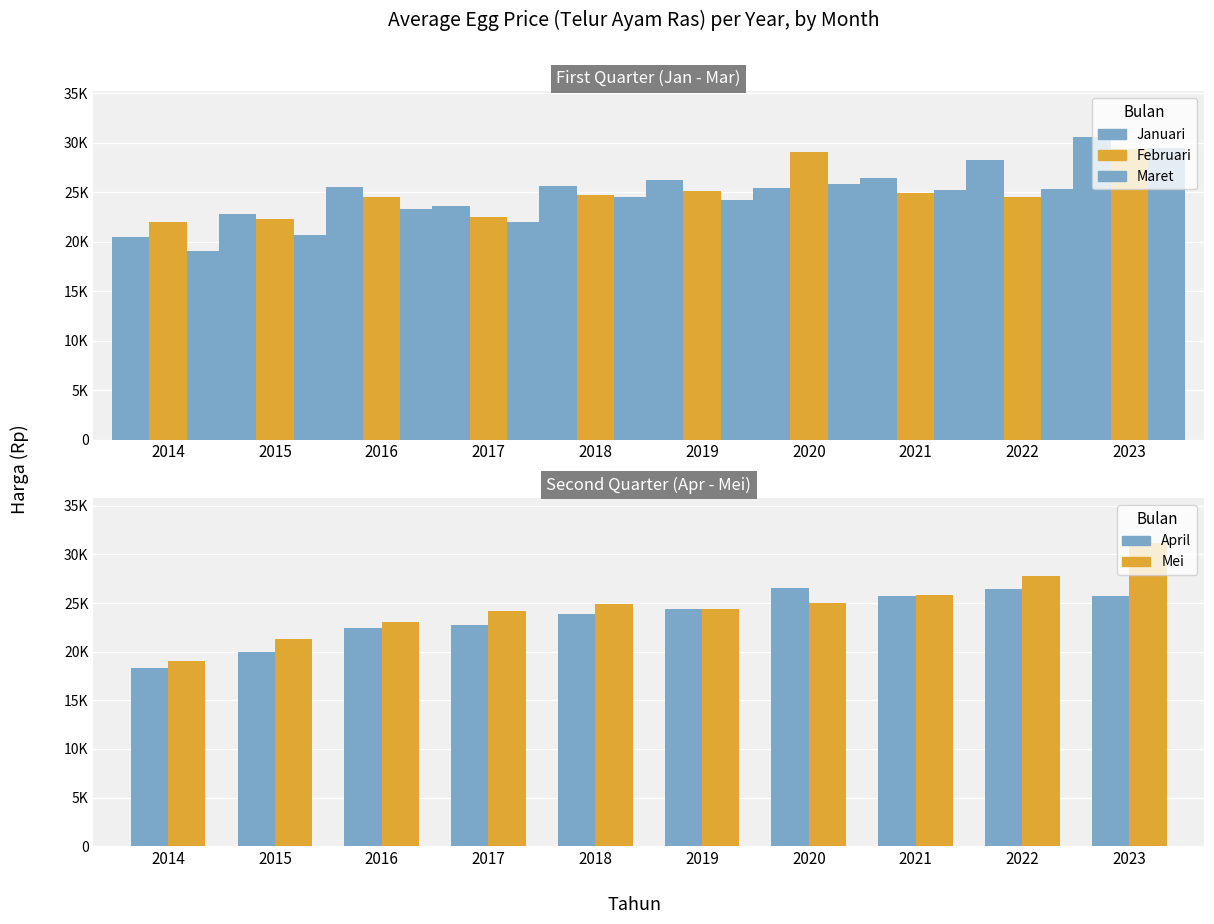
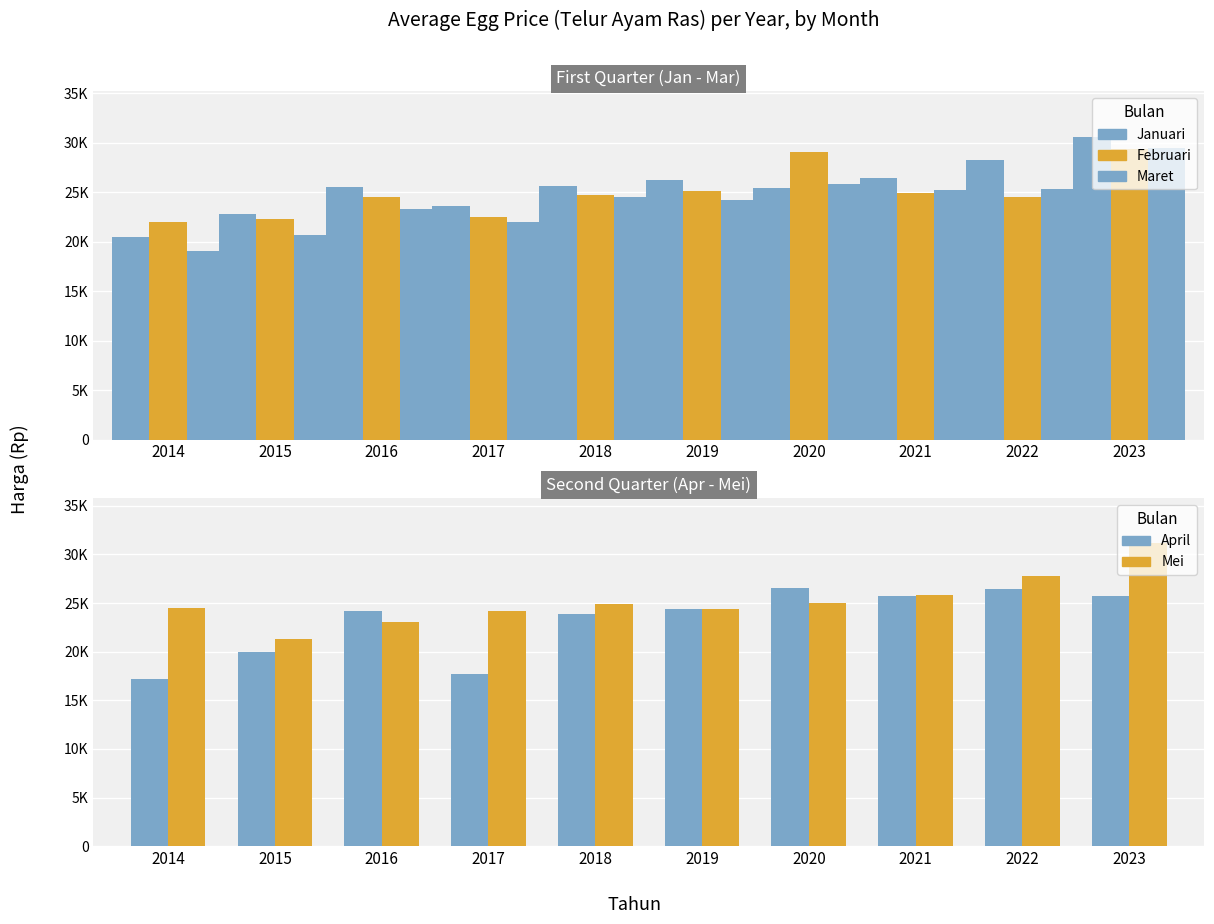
Second Quarter (Apr - Mei), April, 2014: 18000 -> 17000
Second Quarter (Apr - Mei), Mei, 2014: 19000 -> 24000
Second Quarter (Apr - Mei), April, 2016: 22000 -> 24000
Second Quarter (Apr - Mei), April, 2017: 23000 -> 18000
